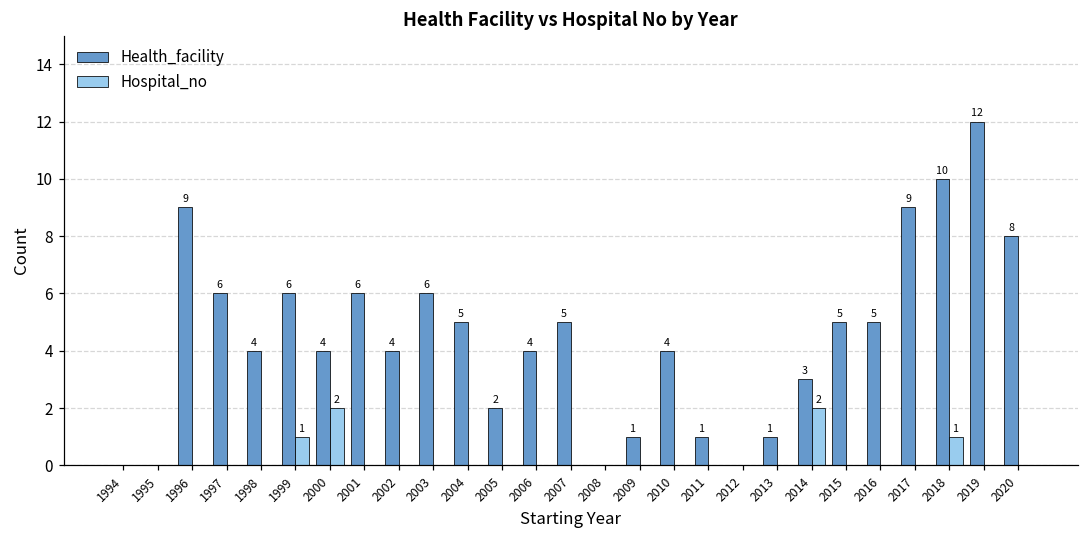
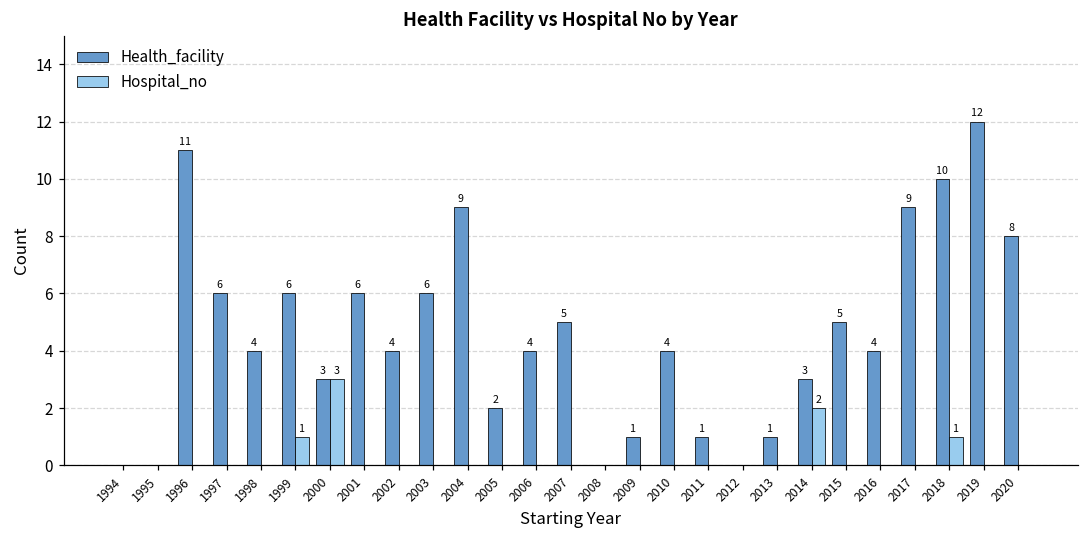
Health_facility, 1996: 9 -> 11
Health_facility, 2000: 4 -> 3
Hospital_no, 2000: 2 -> 3
Health_facility, 2004: 5 -> 9
Health_facility, 2016: 5 -> 4
